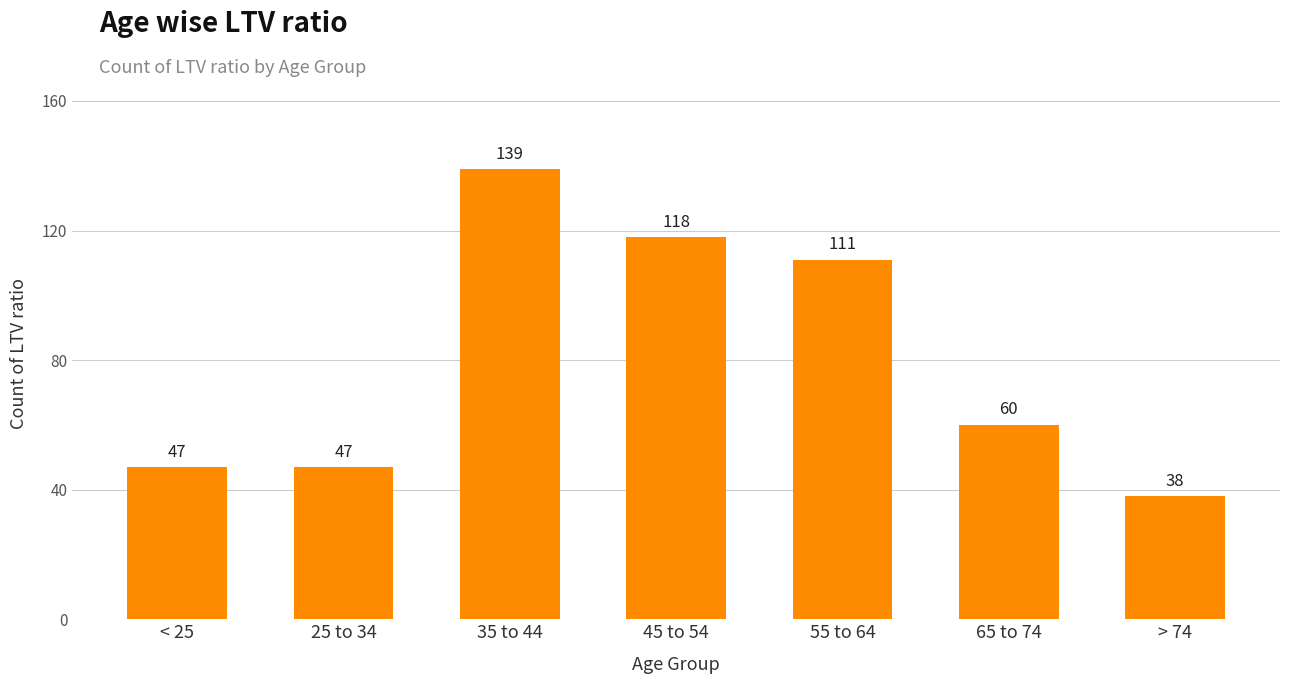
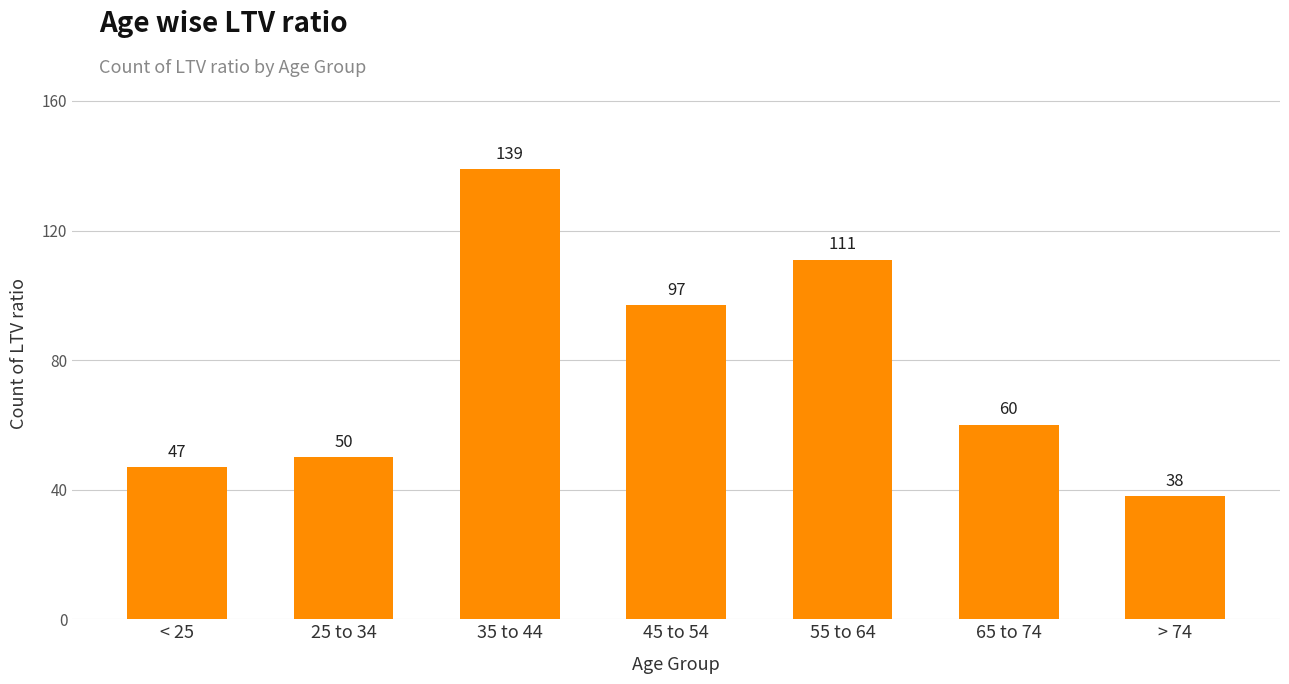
25 to 34: 47 -> 50
45 to 54: 118 -> 97
